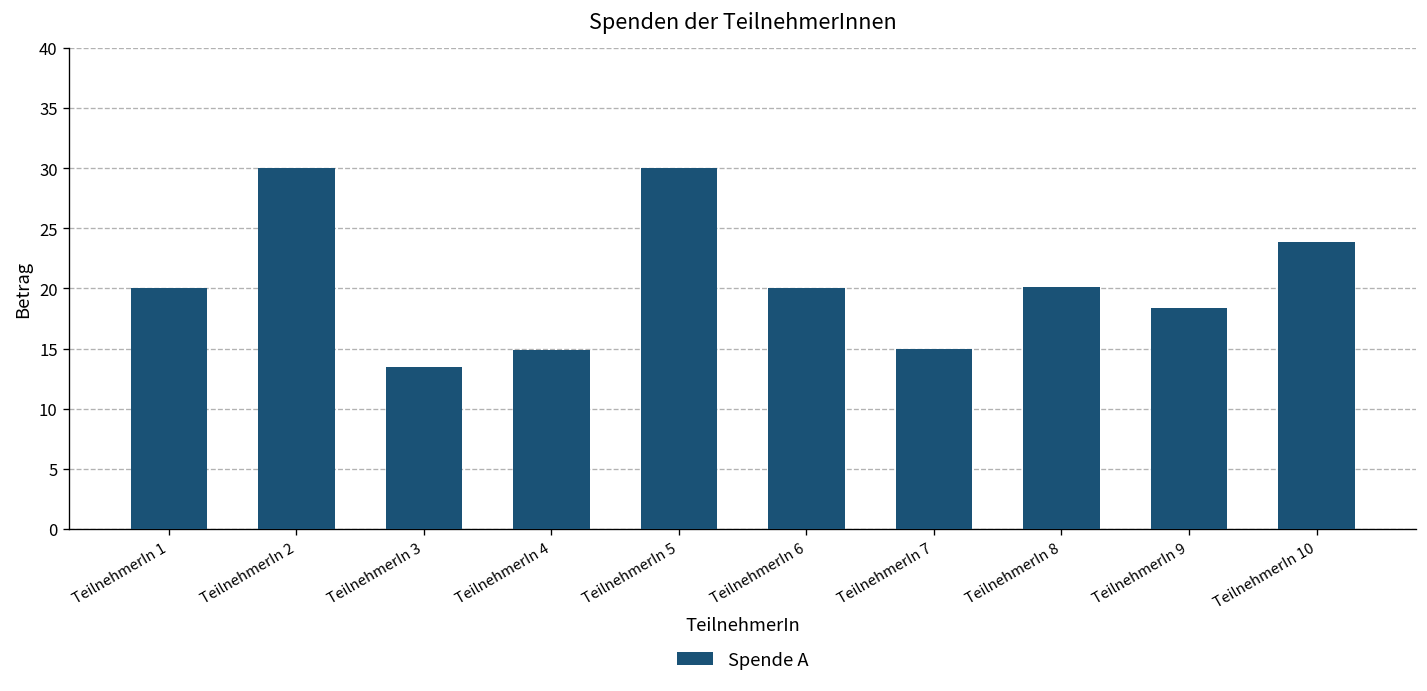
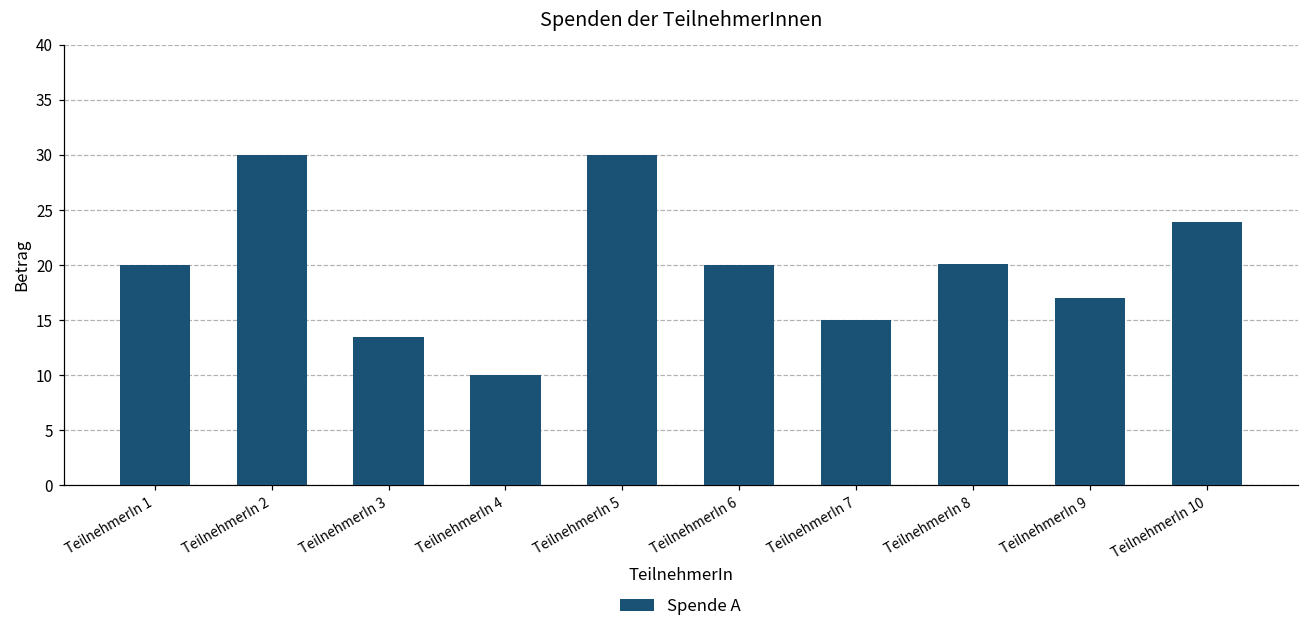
TeilnehmerIn 4: 14.9 -> 10.0
TeilnehmerIn 9: 18.4 -> 17.0
